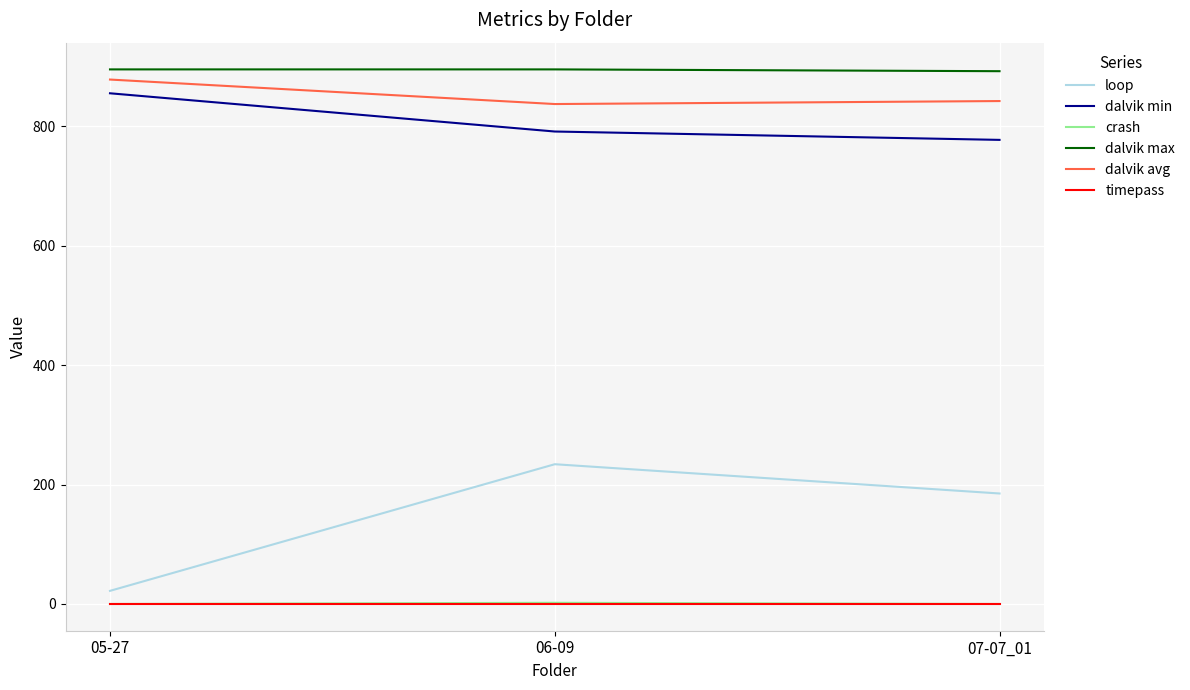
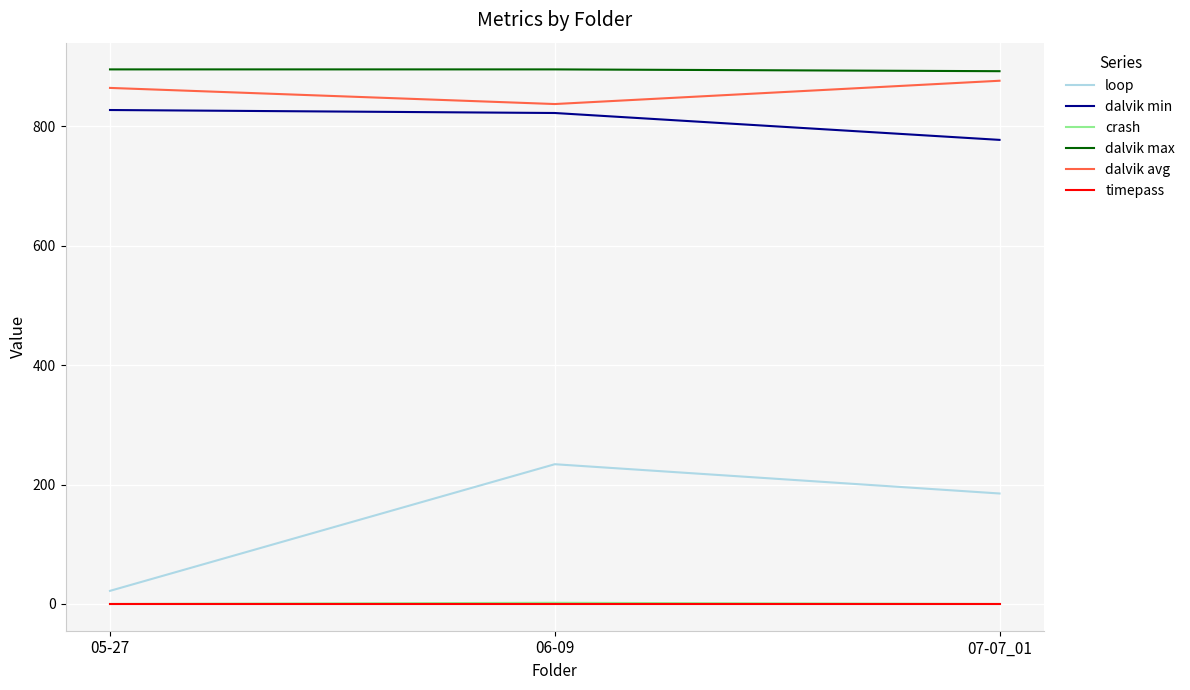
dalvik min, 05-27: 860 -> 830
dalvik avg, 05-27: 880 -> 860
dalvik min, 06-09: 790 -> 820
dalvik avg, 07-07_01: 840 -> 880
